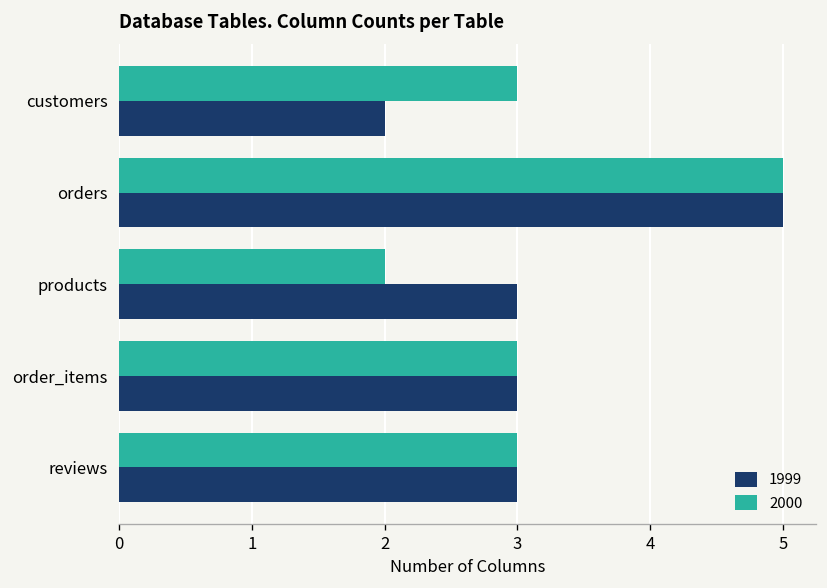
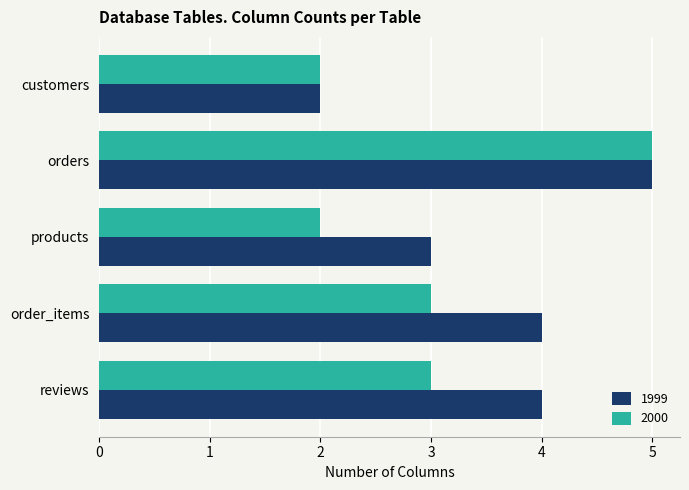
2000, customers: 3 -> 2
1999, order_items: 3 -> 4
1999, reviews: 3 -> 4
